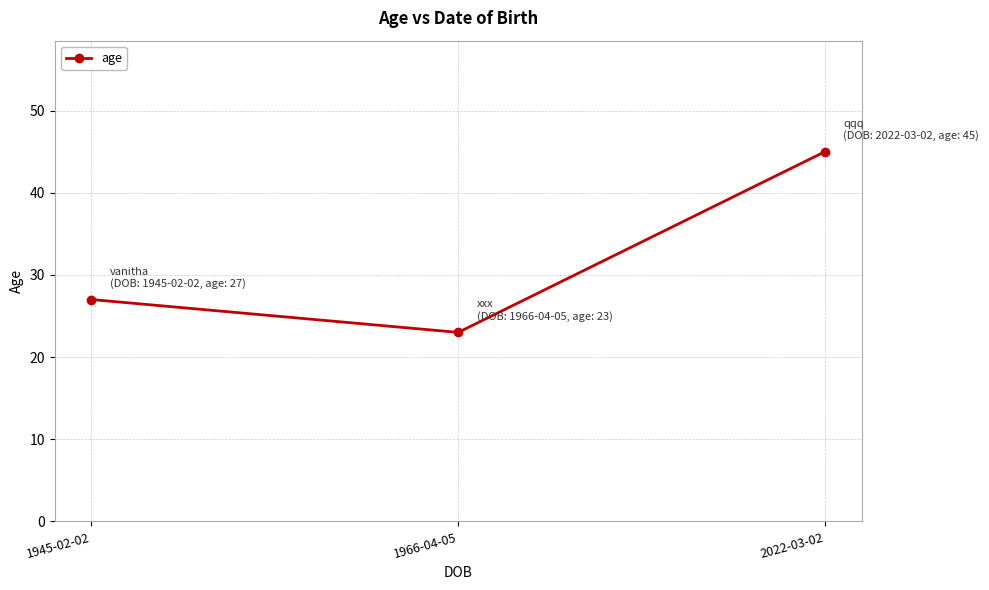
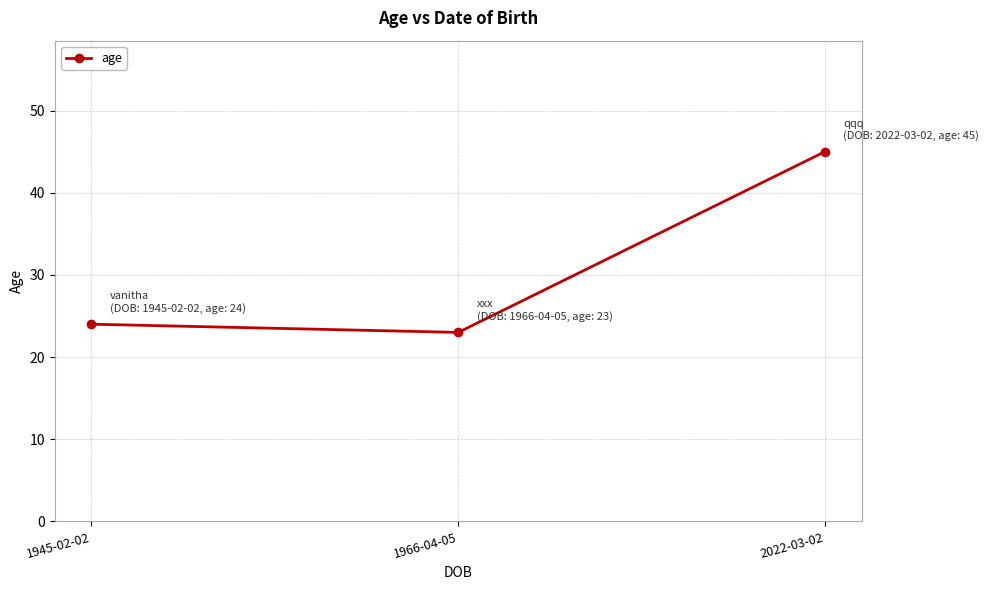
1945-02-02: 27 -> 24
